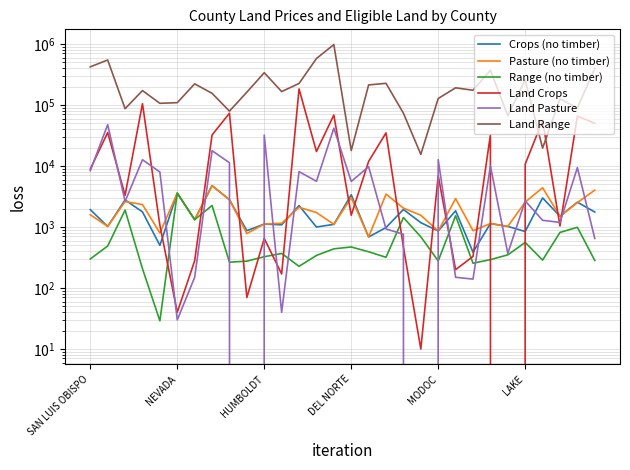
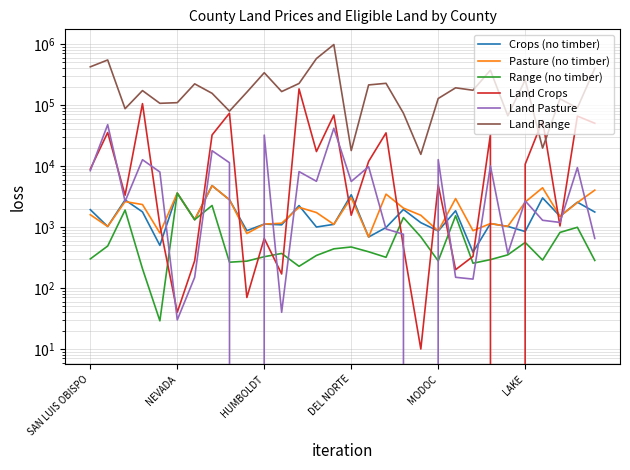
Land Crops, MODOC: 7000 -> 5000
